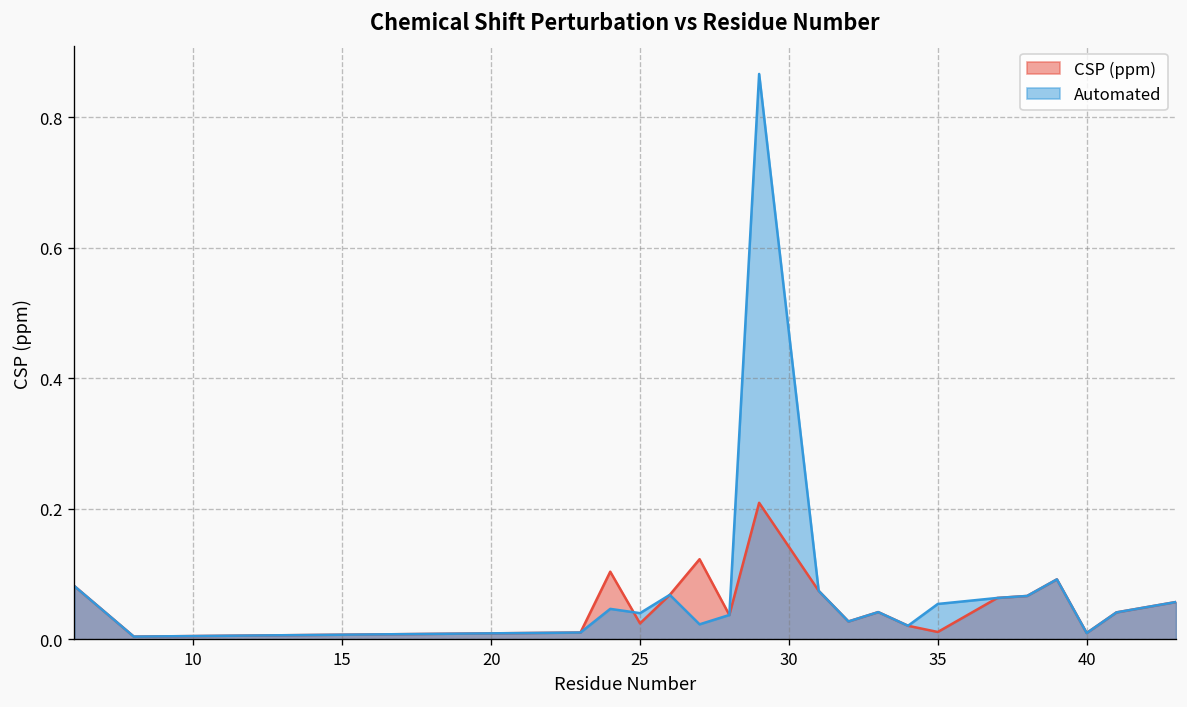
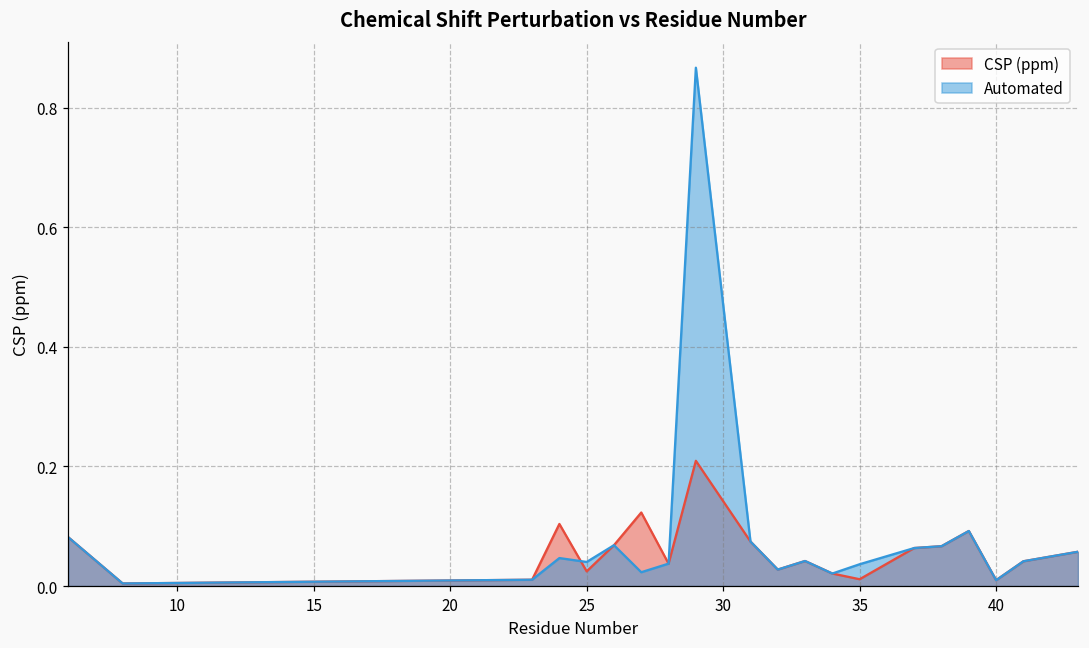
Automated, 35: 0.05 -> 0.04
